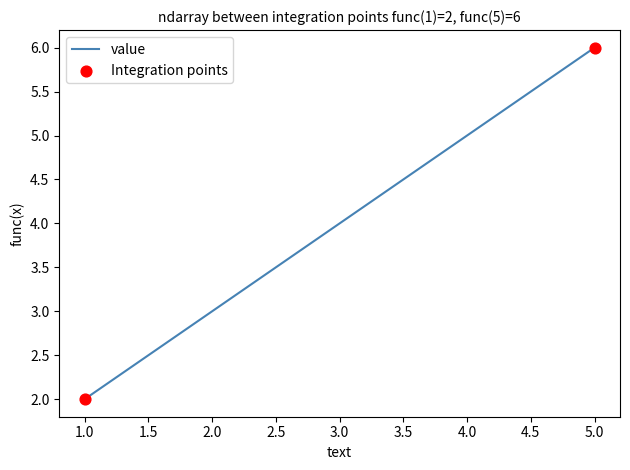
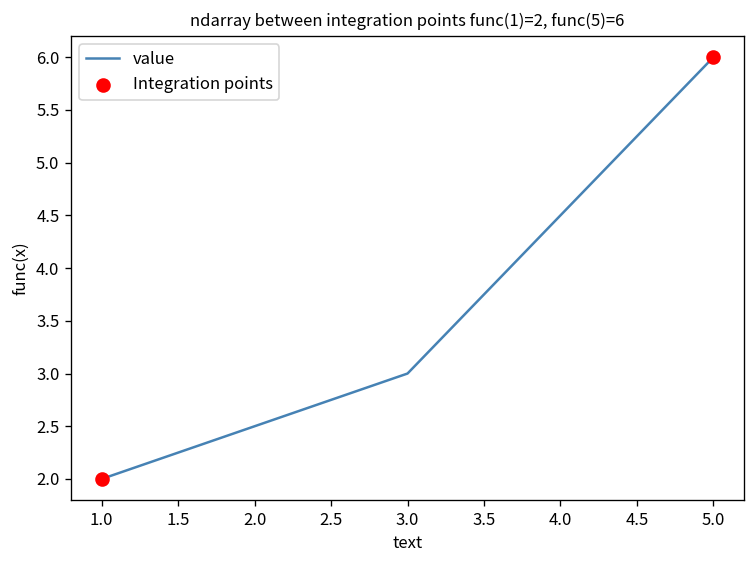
value, 3.0: 4 -> 3
